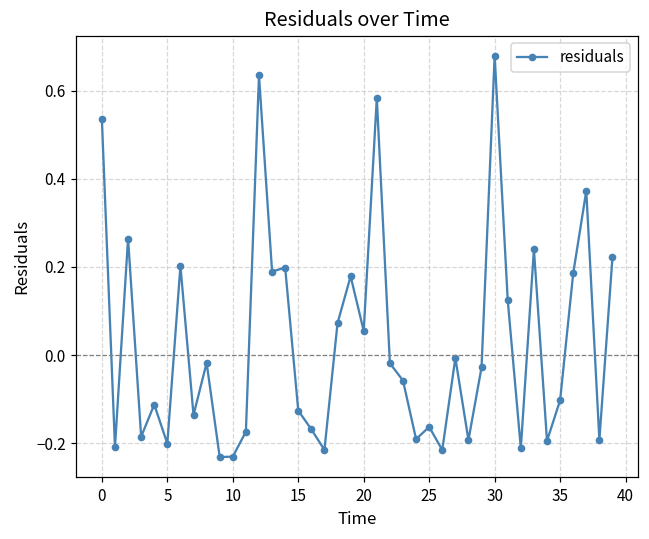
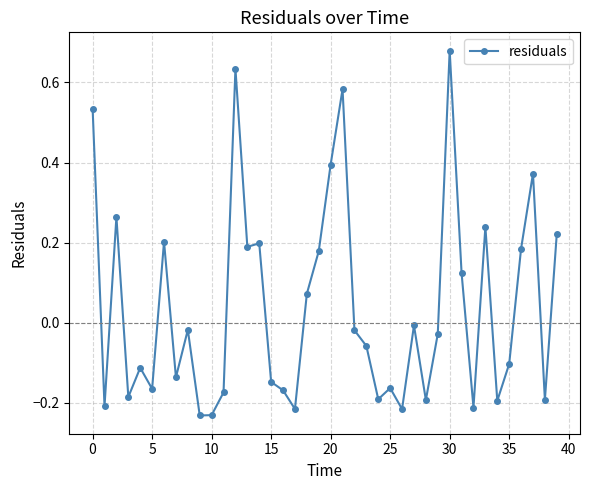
5: -0.20 -> -0.16
15: -0.13 -> -0.15
20: 0.05 -> 0.40
